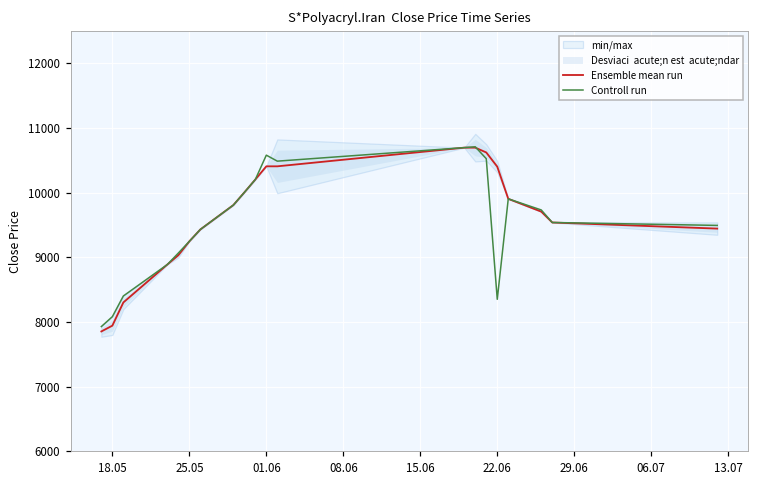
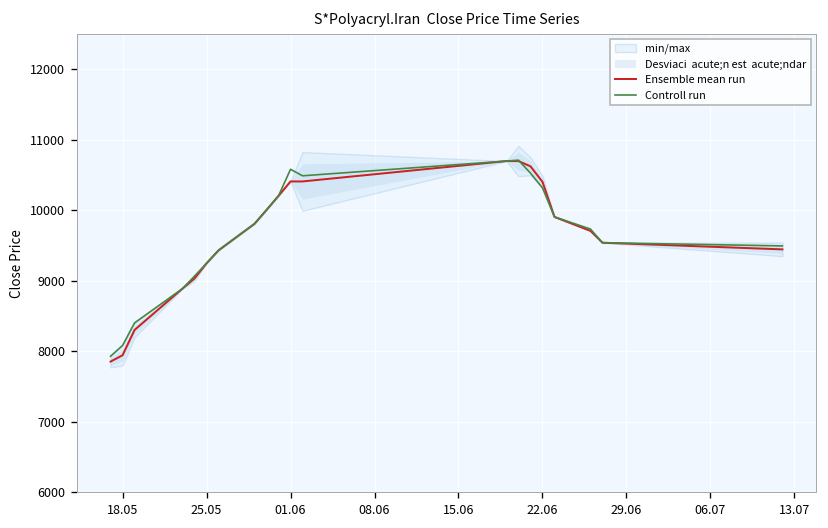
Controll run, 22.06: 8400 -> 10300
